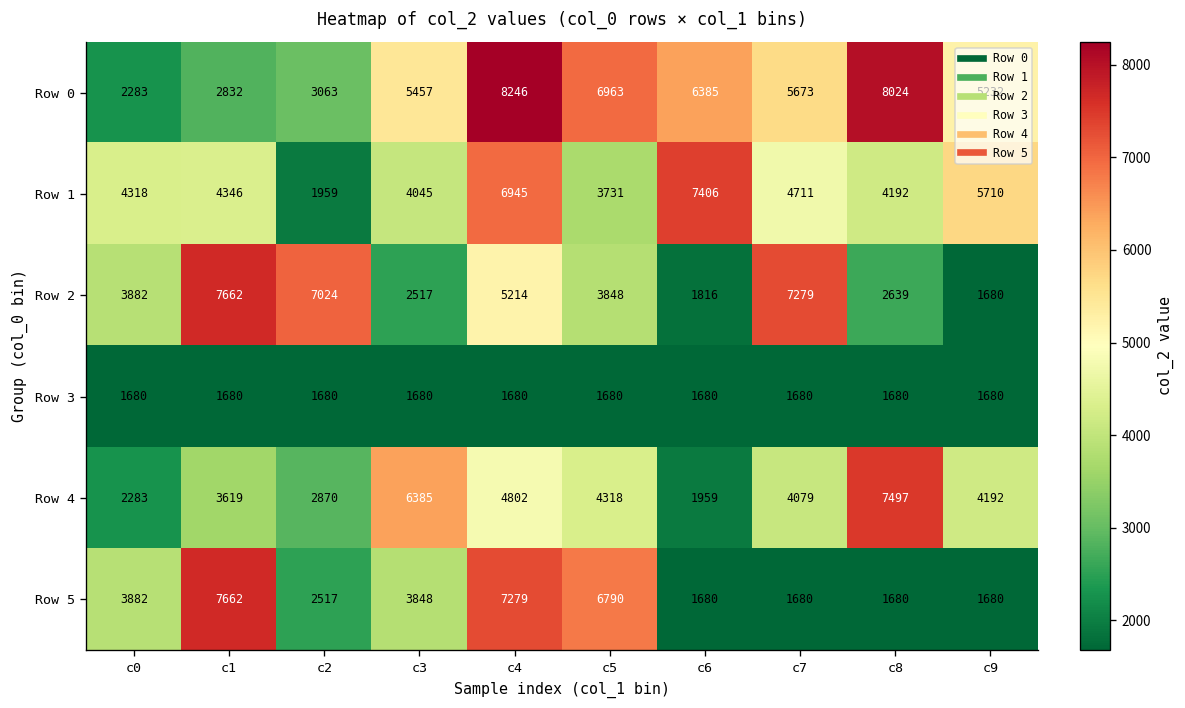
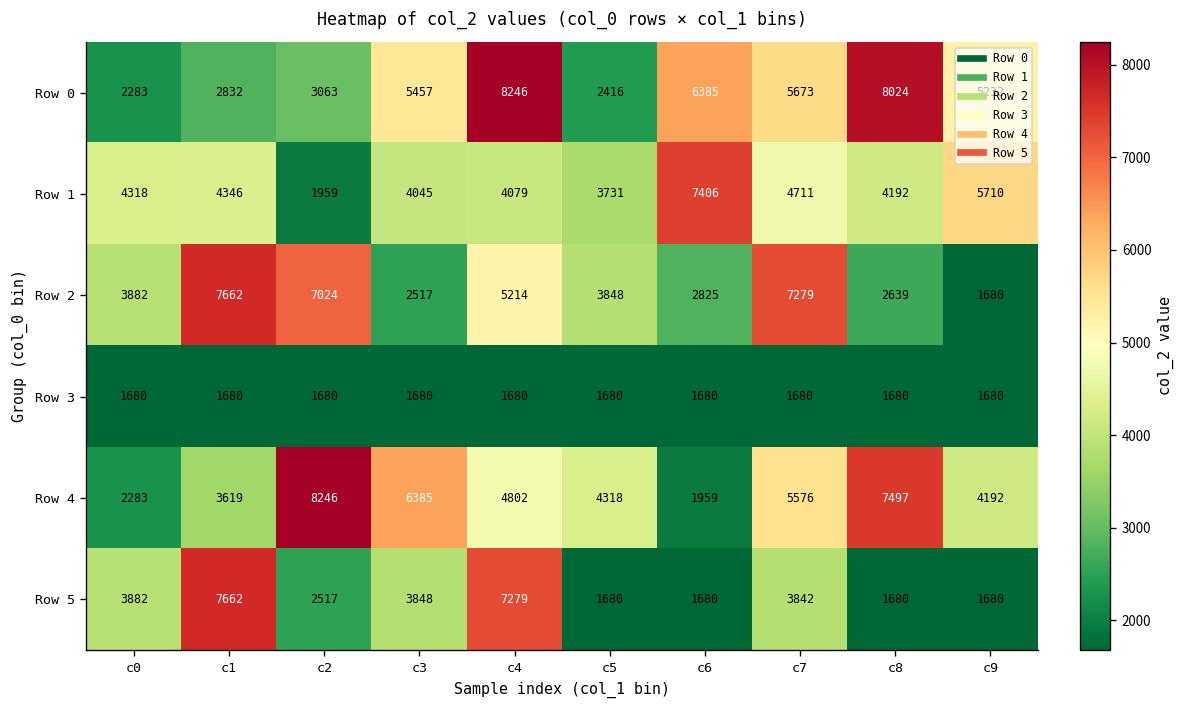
Row 0, c5: 6963 -> 2416
Row 1, c4: 6945 -> 4079
Row 2, c6: 1816 -> 2825
Row 4, c2: 2870 -> 8246
Row 4, c7: 4079 -> 5576
Row 5, c5: 6790 -> 1680
Row 5, c7: 1680 -> 3842
